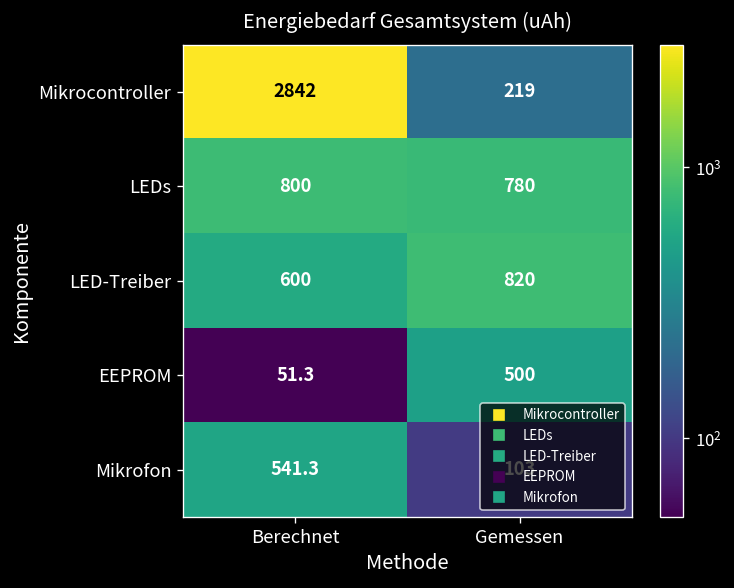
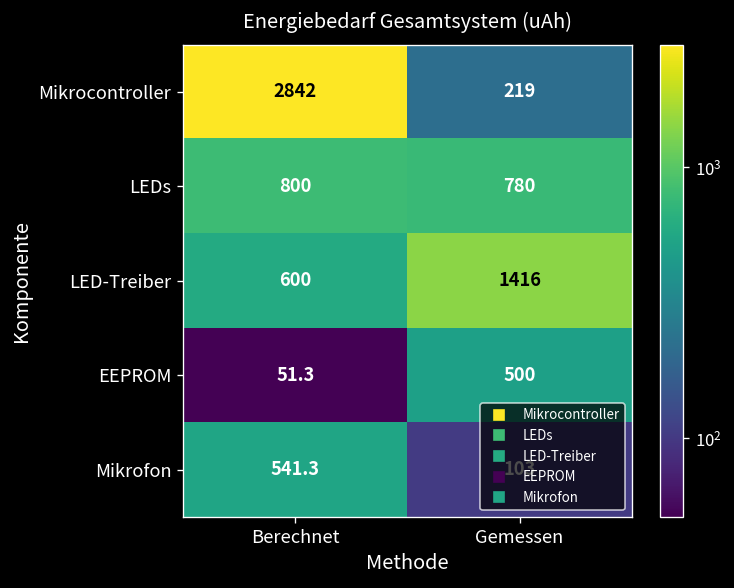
LED-Treiber, Gemessen: 820 -> 1416
